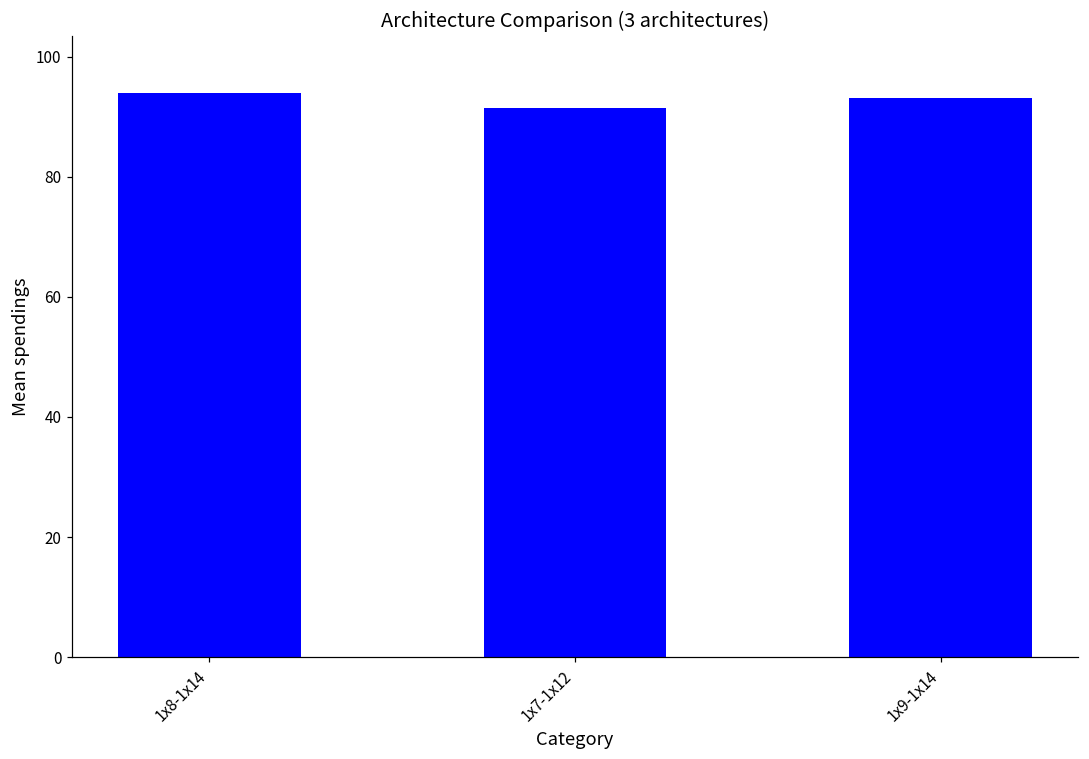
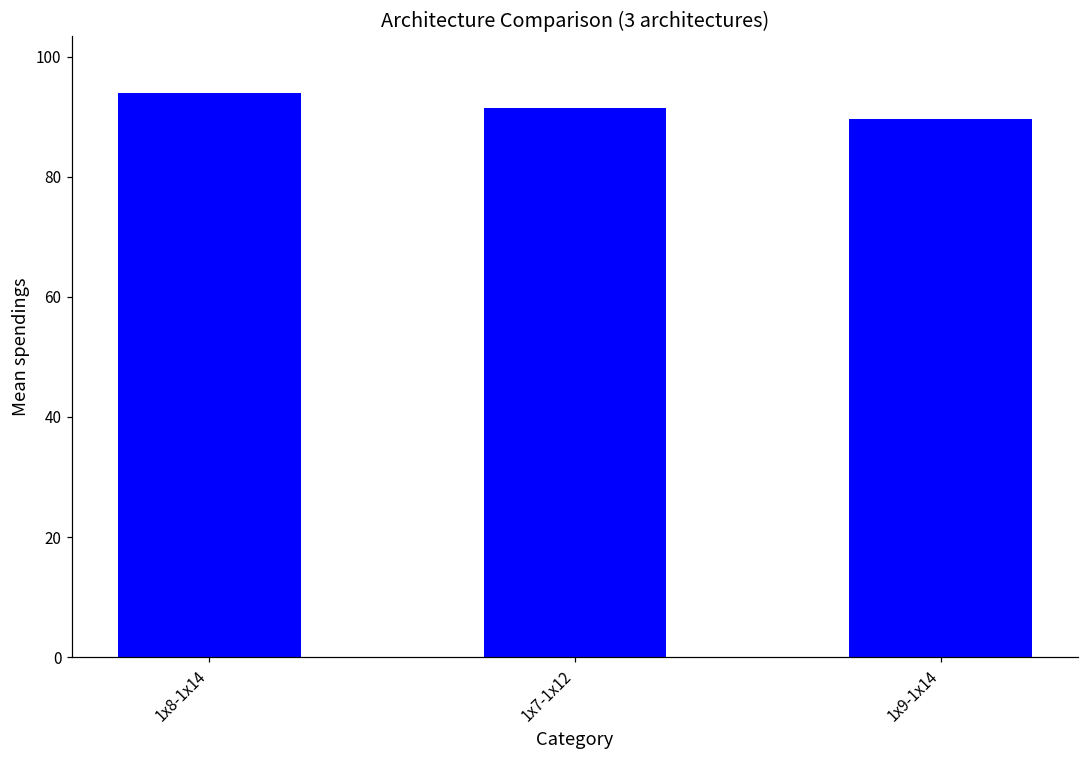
1x9-1x14: 93 -> 90
